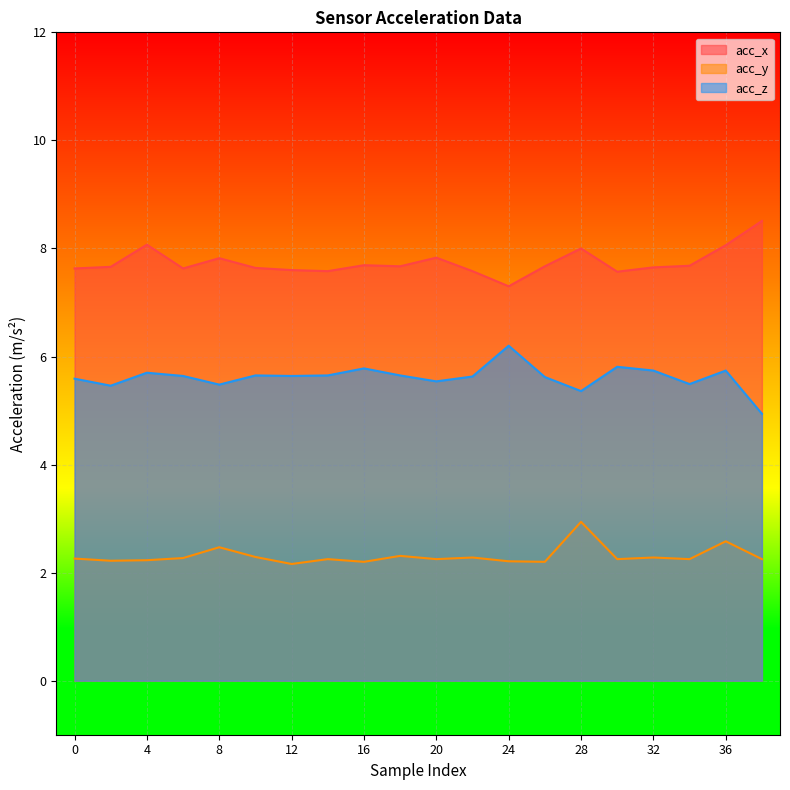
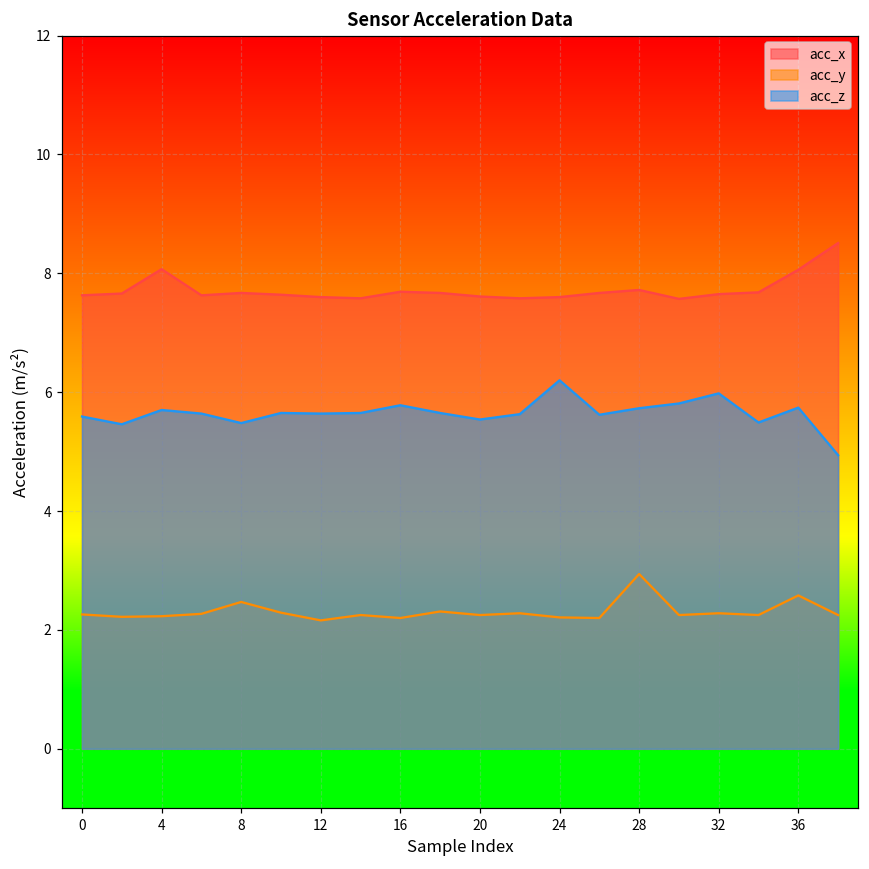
acc_x, 8: 7.8 -> 7.7
acc_x, 20: 7.8 -> 7.6
acc_x, 24: 7.3 -> 7.6
acc_x, 28: 8.0 -> 7.7
acc_z, 28: 5.4 -> 5.7
acc_z, 32: 5.7 -> 6.0
